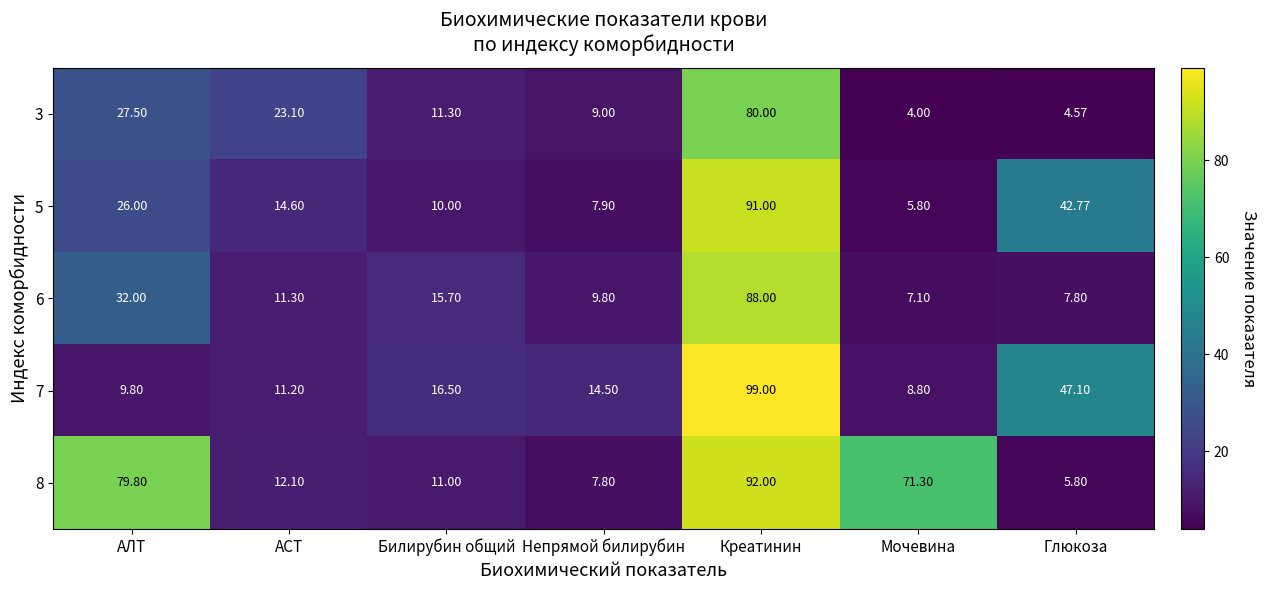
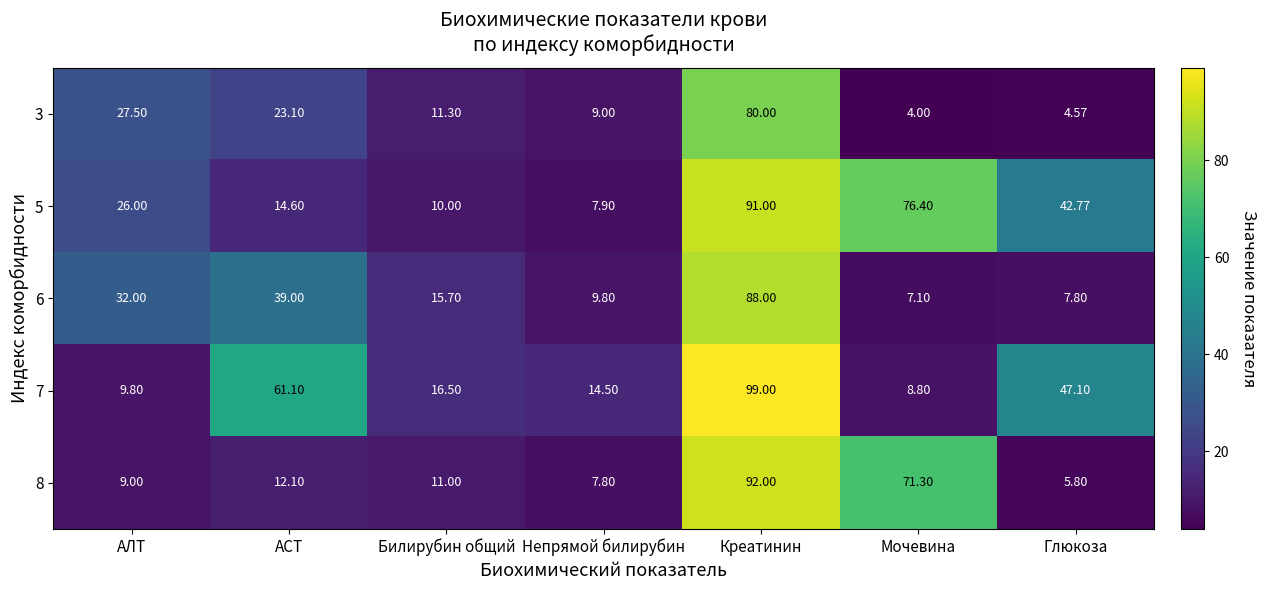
5, Мочевина: 5.80 -> 76.40
6, АСТ: 11.30 -> 39.00
7, АСТ: 11.20 -> 61.10
8, АЛТ: 79.80 -> 9.00
